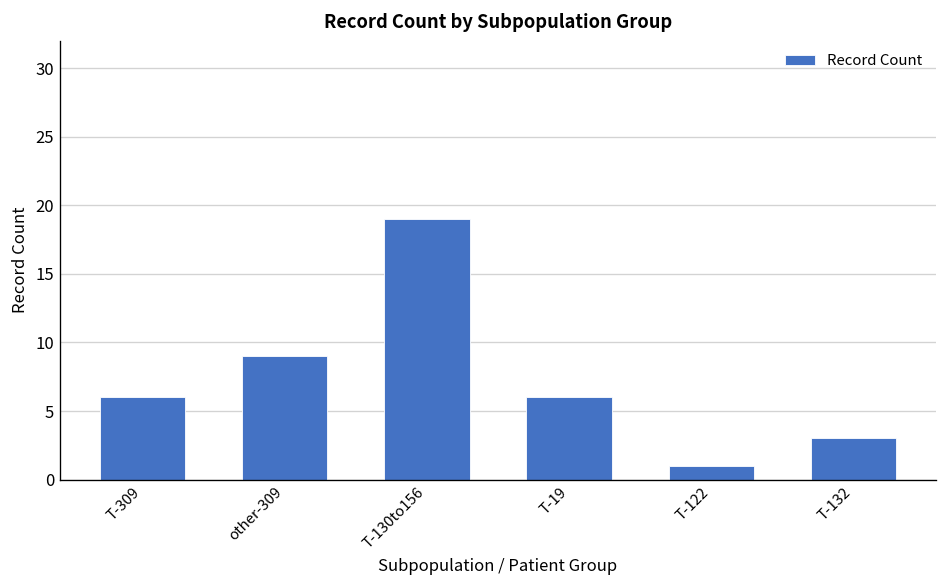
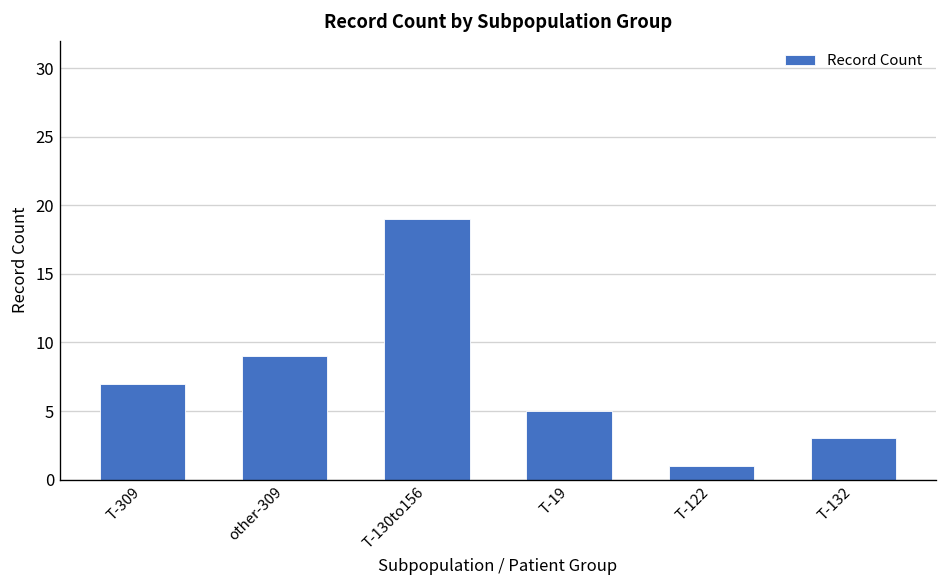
T-309: 6 -> 7
T-19: 6 -> 5
